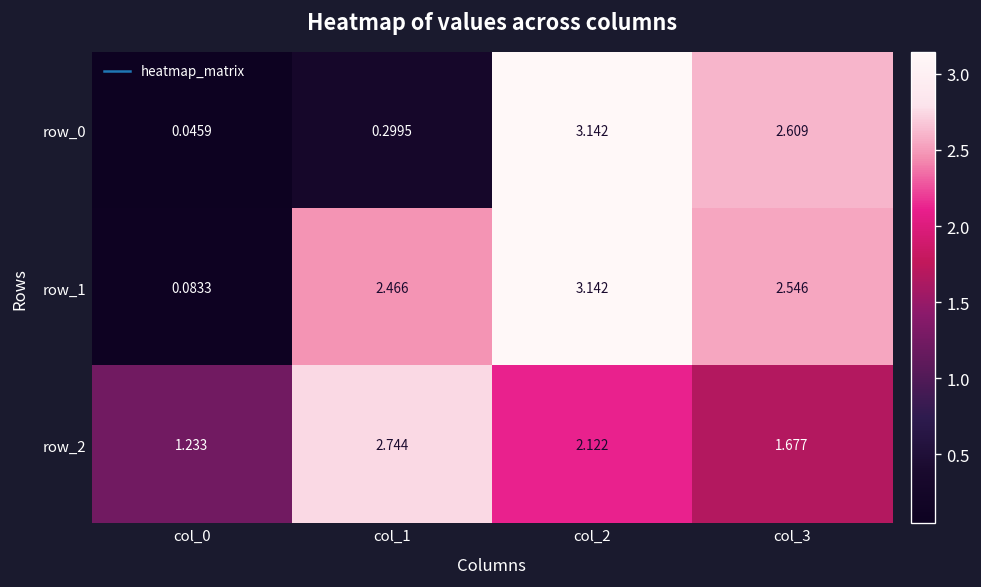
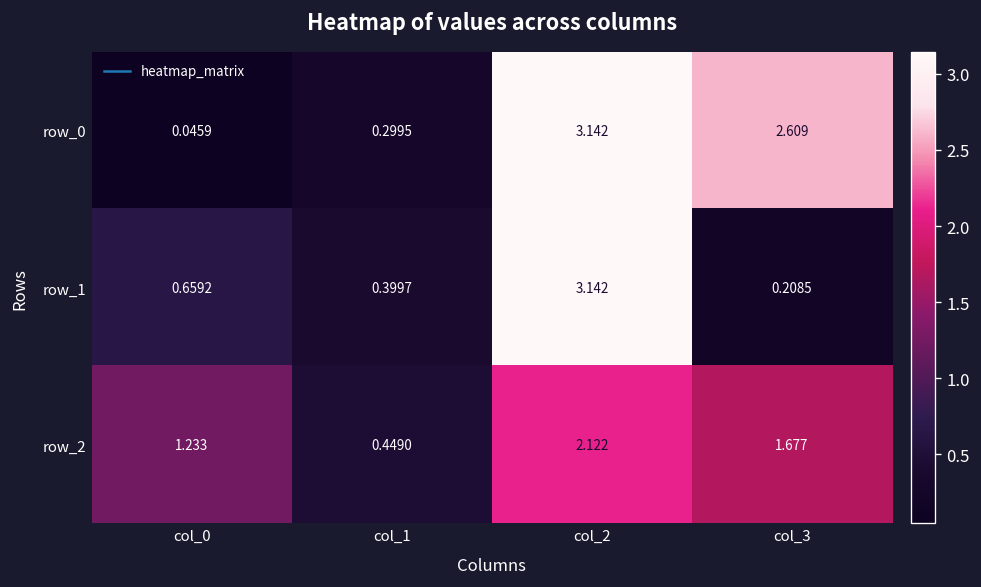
row_1, col_0: 0.0833 -> 0.6592
row_1, col_1: 2.466 -> 0.3997
row_1, col_3: 2.546 -> 0.2085
row_2, col_1: 2.744 -> 0.4490
